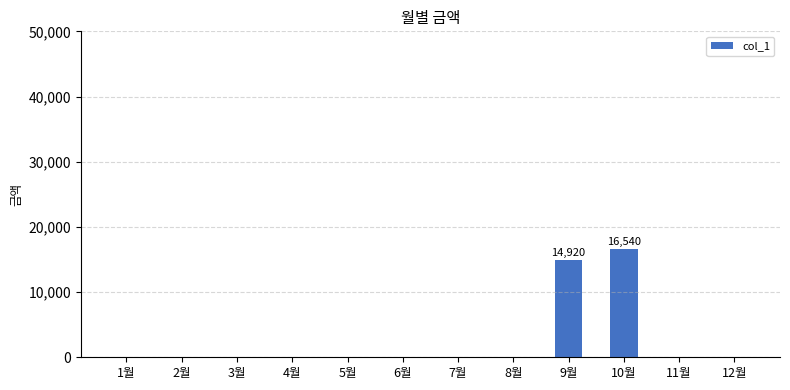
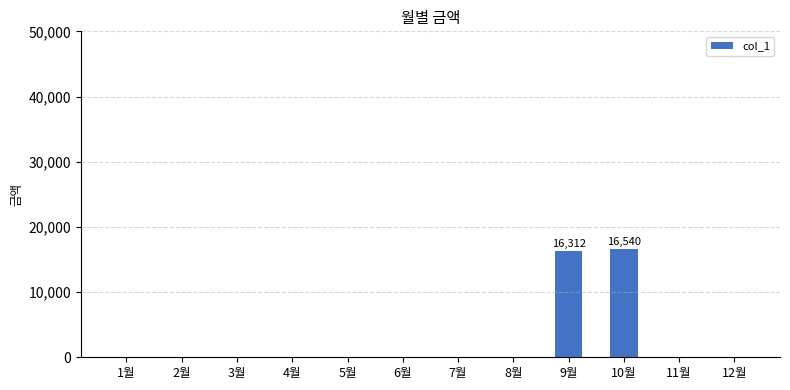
9월: 14,920 -> 16,312
